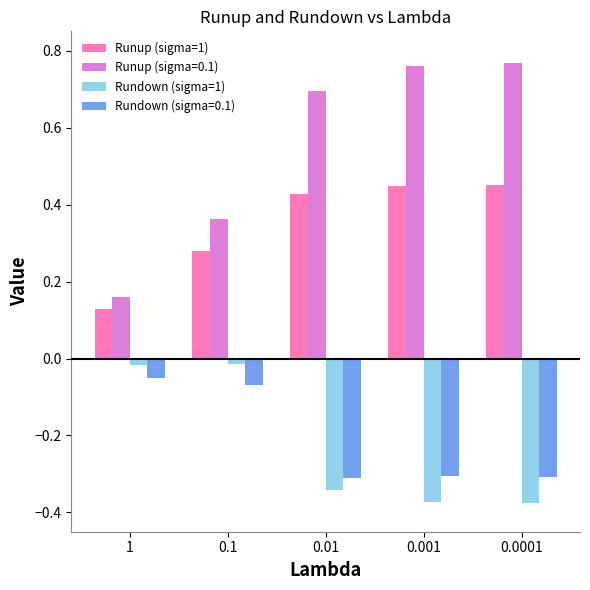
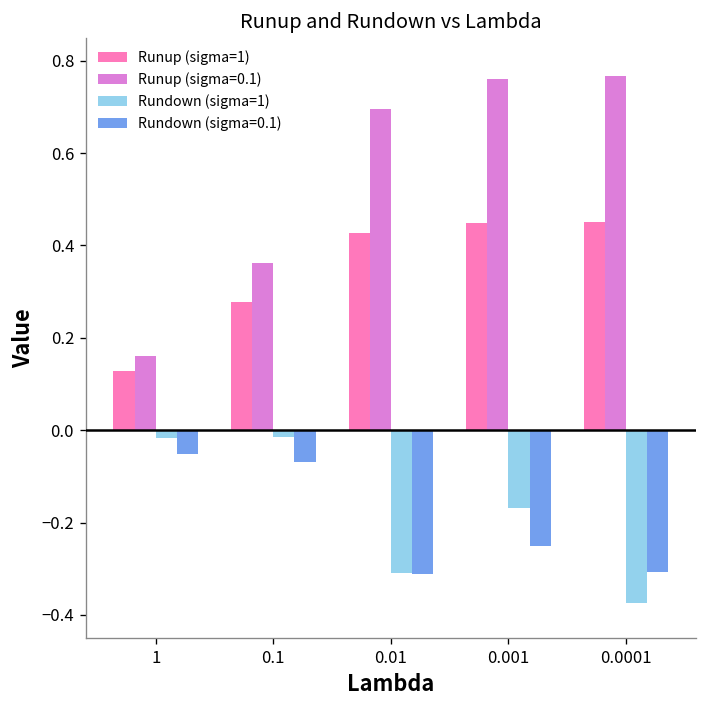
Rundown (sigma=1), 0.01: -0.34 -> -0.31
Rundown (sigma=1), 0.001: -0.37 -> -0.17
Rundown (sigma=0.1), 0.001: -0.30 -> -0.25
